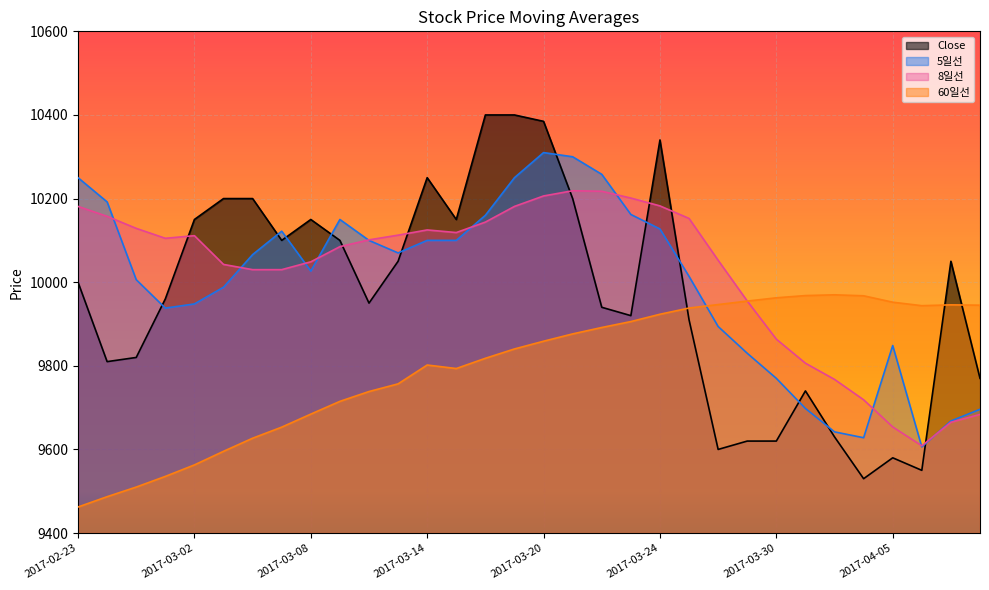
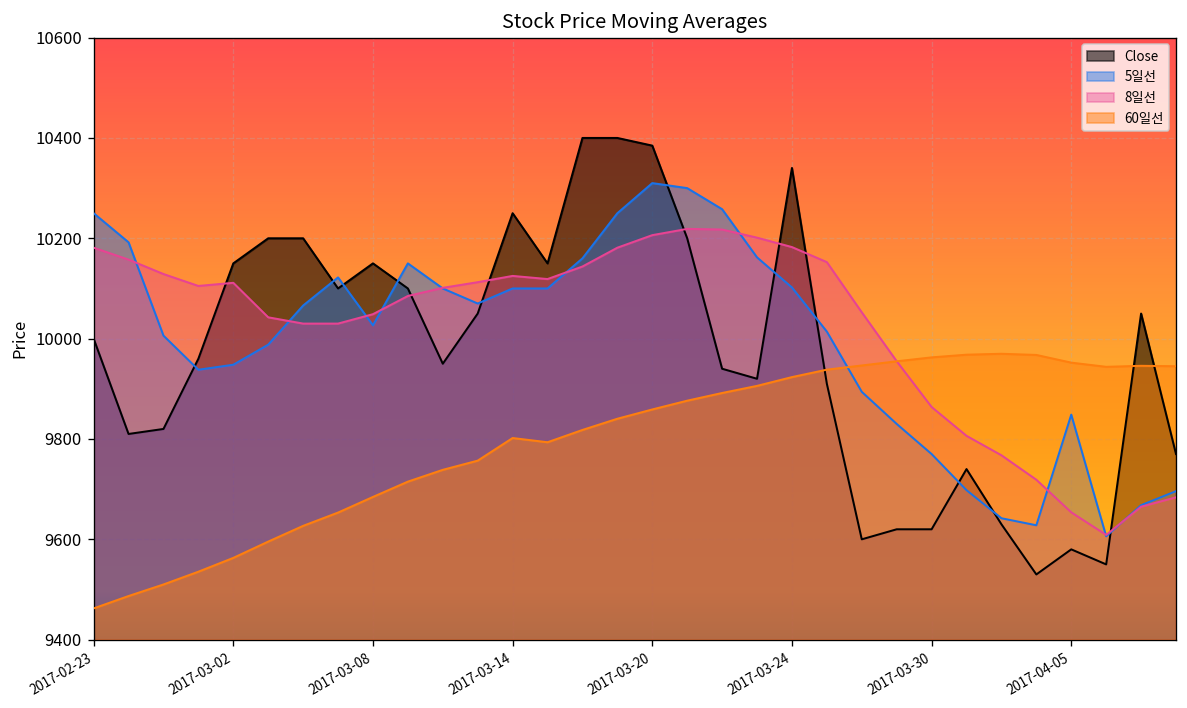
5일선, 2017-03-24: 10130 -> 10100
